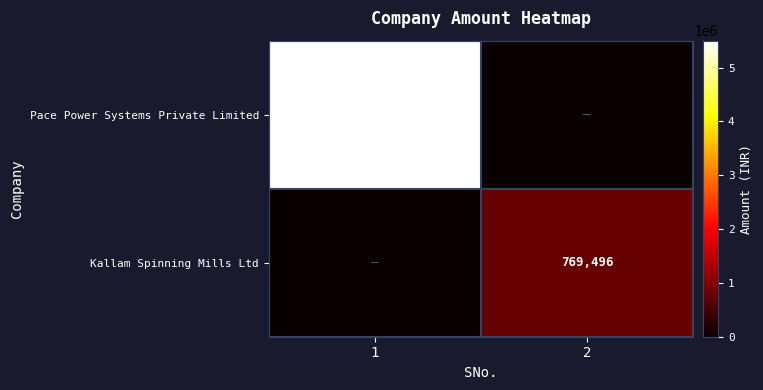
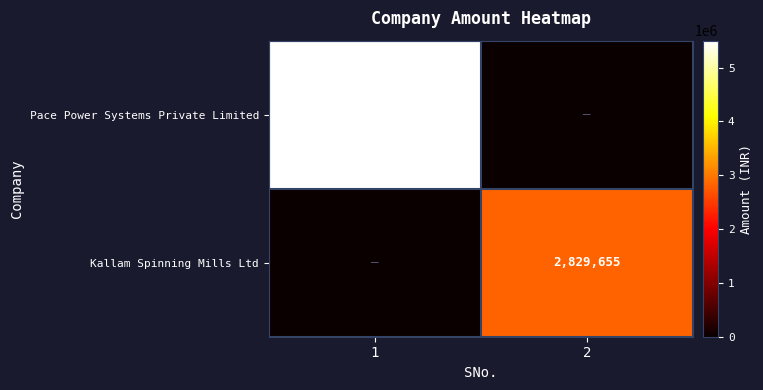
Kallam Spinning Mills Ltd, 2: 769,496 -> 2,829,655
